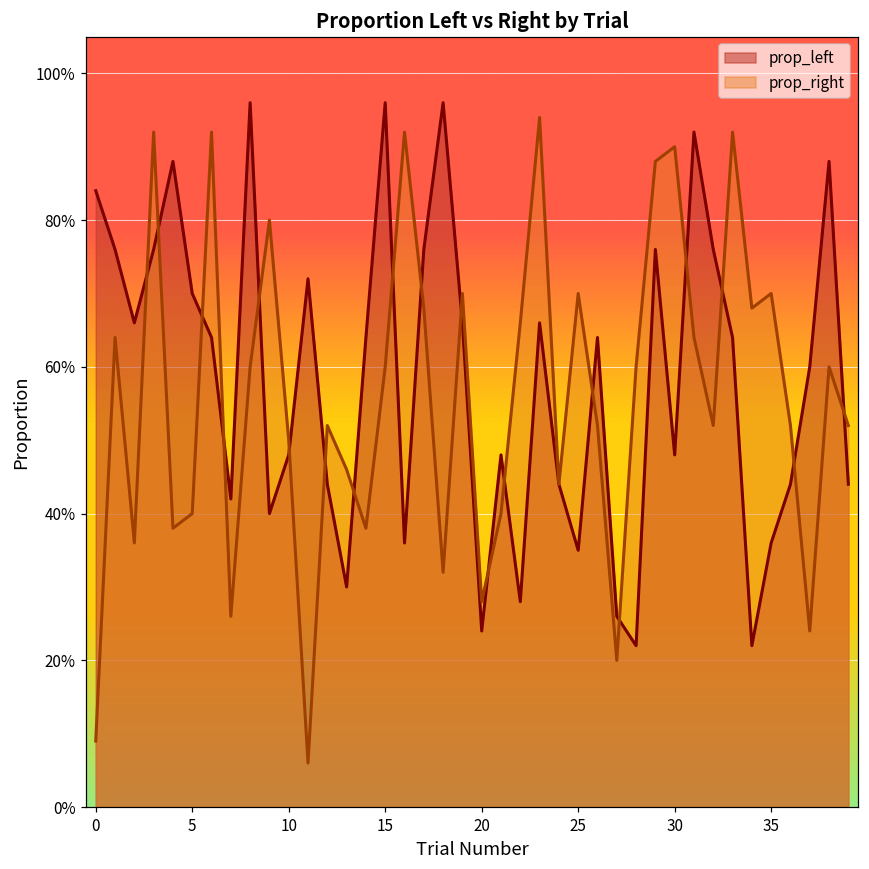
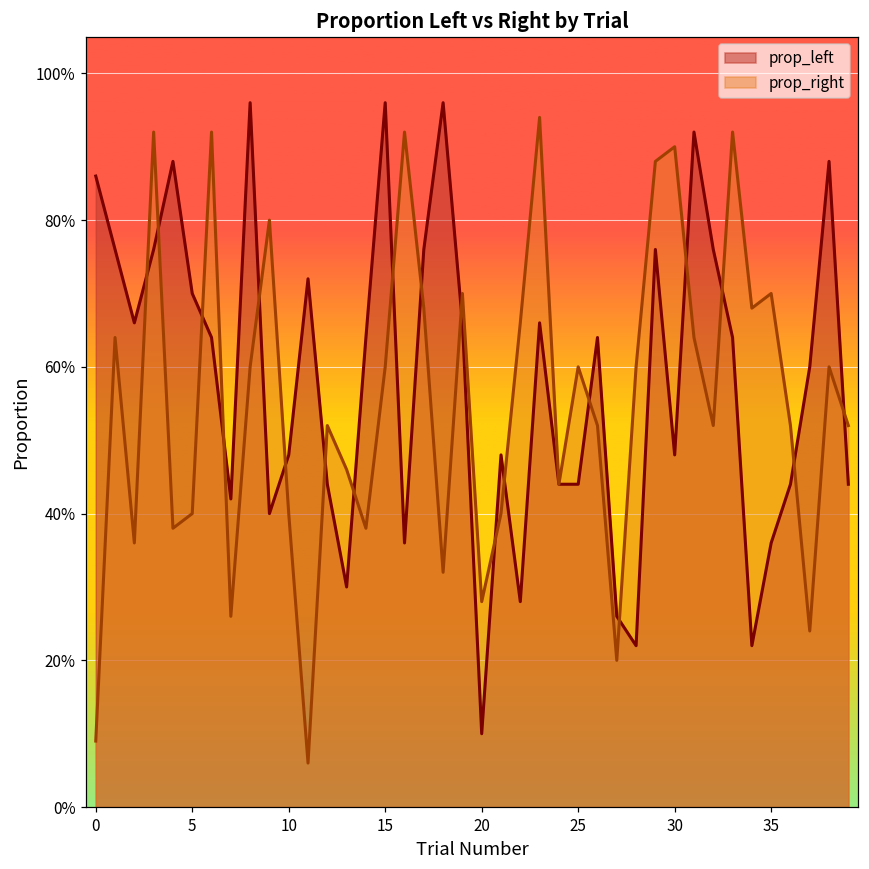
prop_left, 0: 84% -> 86%
prop_right, 10: 50% -> 40%
prop_left, 20: 24% -> 10%
prop_left, 25: 35% -> 44%
prop_right, 25: 70% -> 60%
